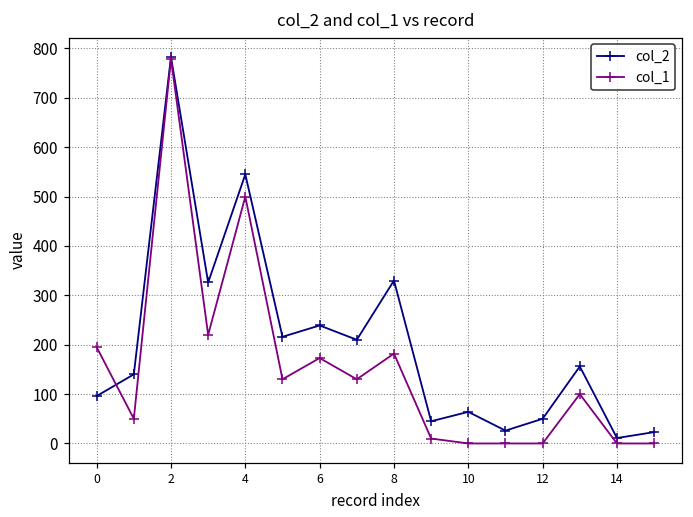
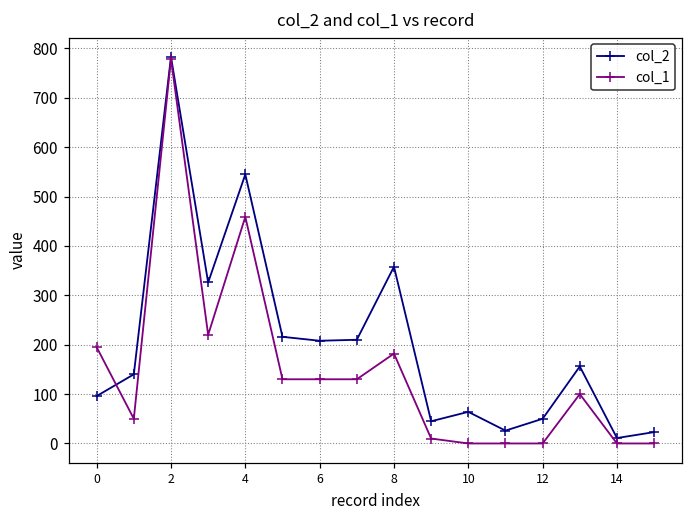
col_1, 4: 500 -> 460
col_2, 6: 240 -> 210
col_1, 6: 170 -> 130
col_2, 8: 330 -> 360
